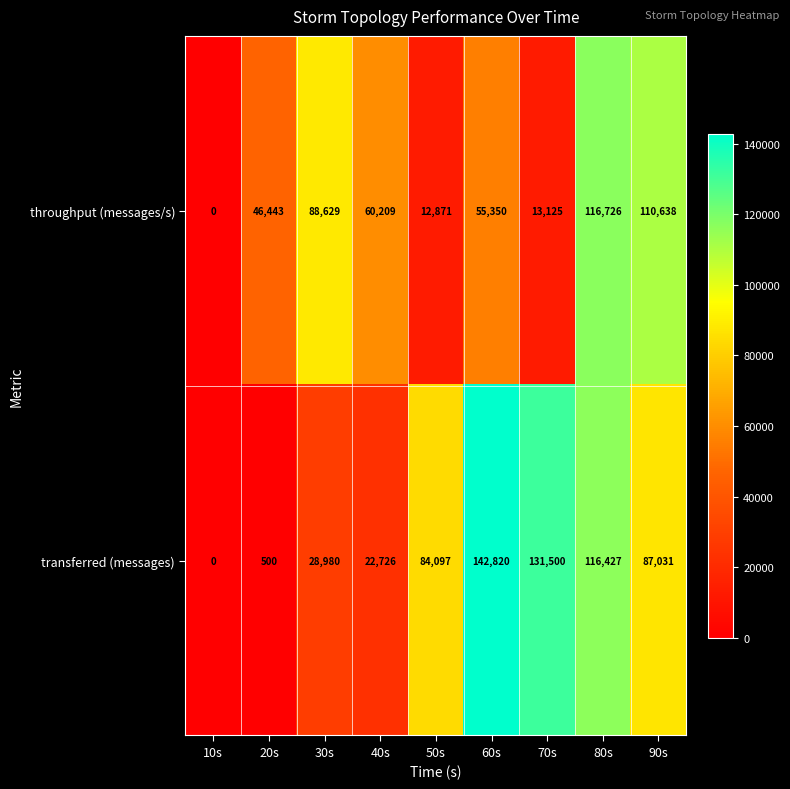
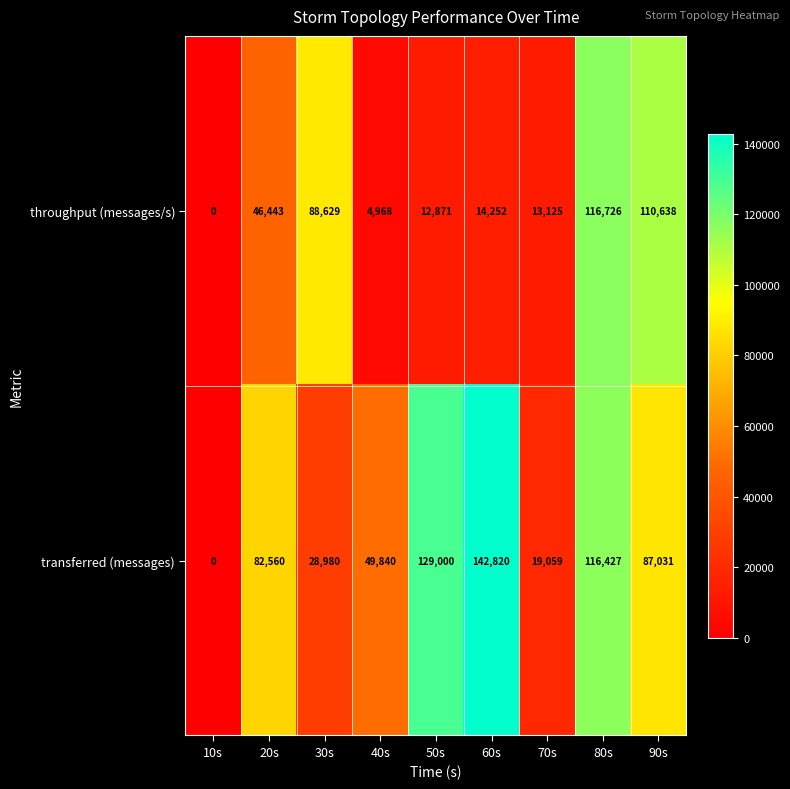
throughput (messages/s), 40s: 60,209 -> 4,968
throughput (messages/s), 60s: 55,350 -> 14,252
transferred (messages), 20s: 500 -> 82,560
transferred (messages), 40s: 22,726 -> 49,840
transferred (messages), 50s: 84,097 -> 129,000
transferred (messages), 70s: 131,500 -> 19,059
